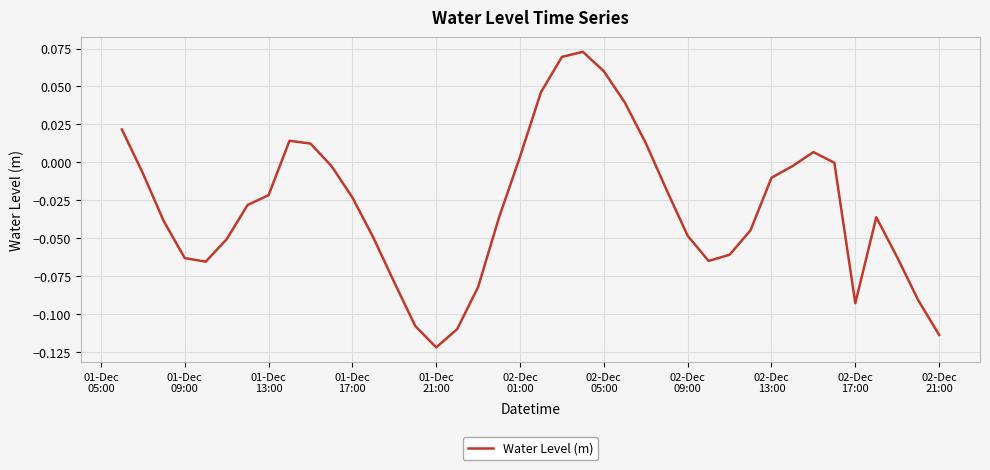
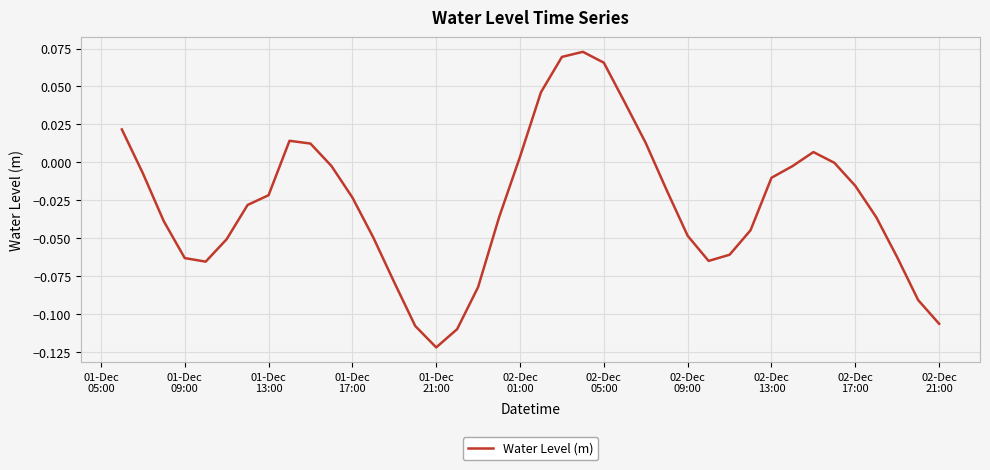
02-Dec 05:00: 0.060 -> 0.066
02-Dec 17:00: -0.093 -> -0.016
02-Dec 21:00: -0.114 -> -0.106
